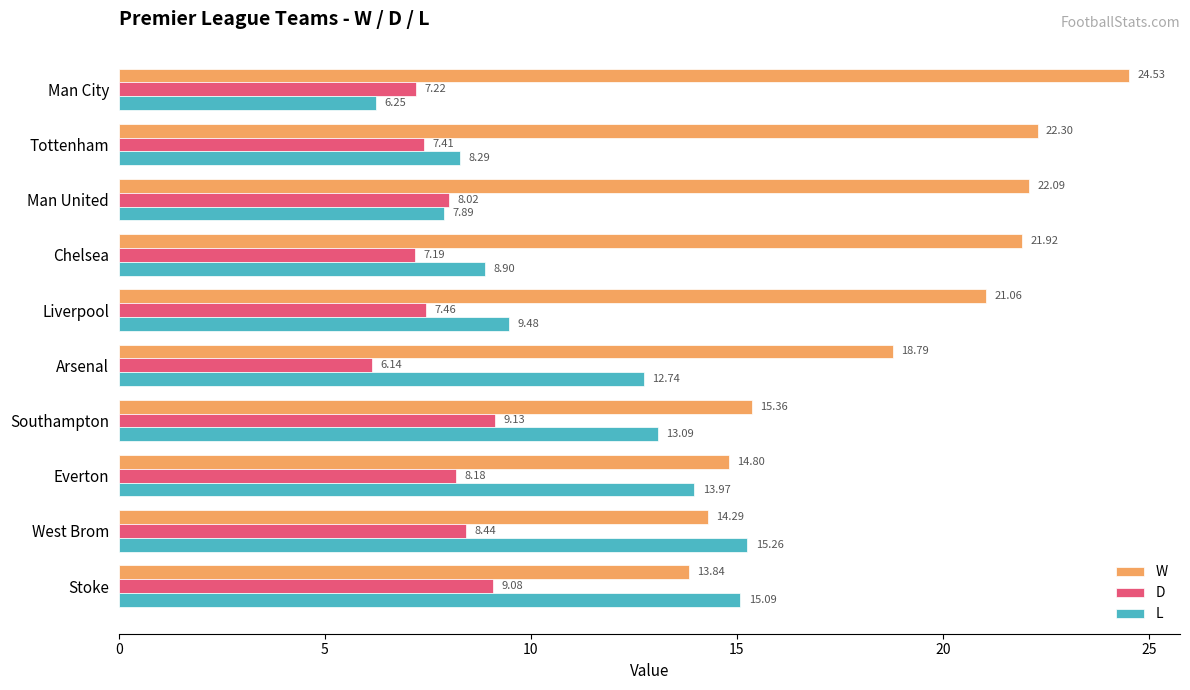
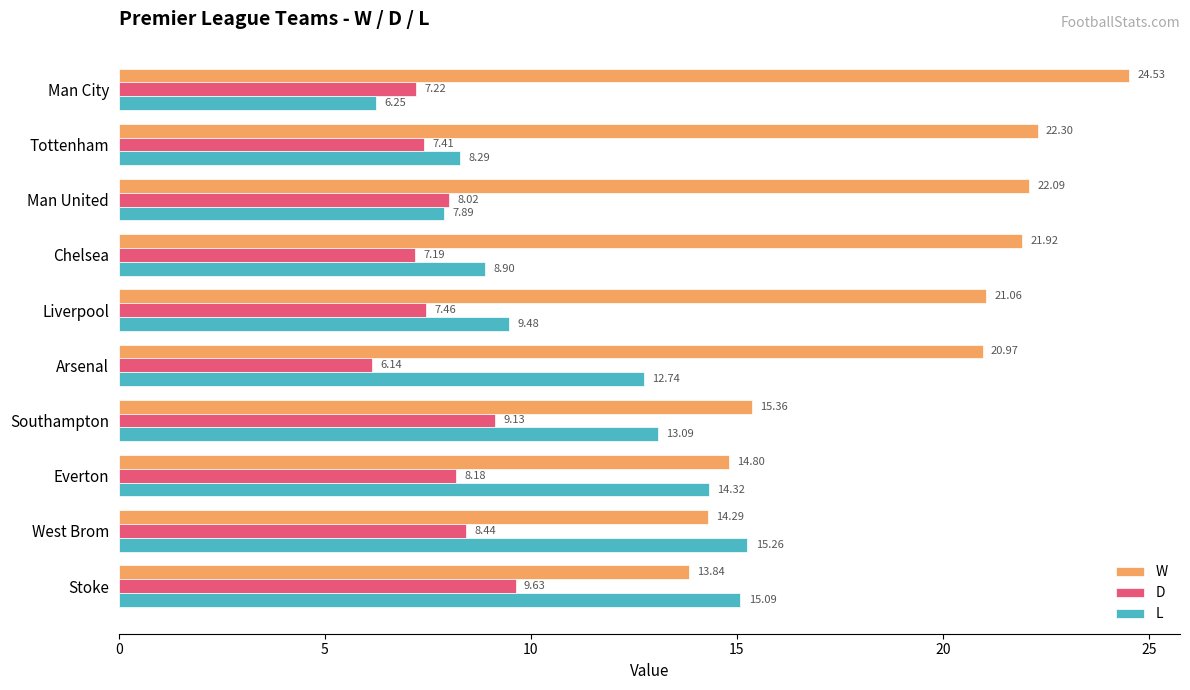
W, Arsenal: 18.79 -> 20.97
L, Everton: 13.97 -> 14.32
D, Stoke: 9.08 -> 9.63
